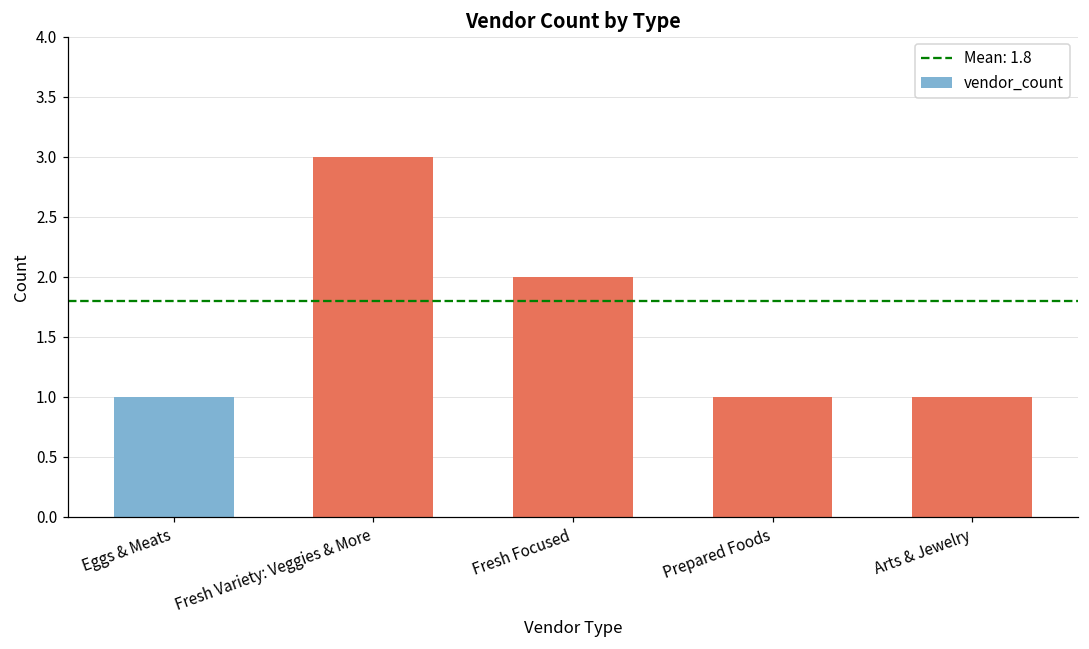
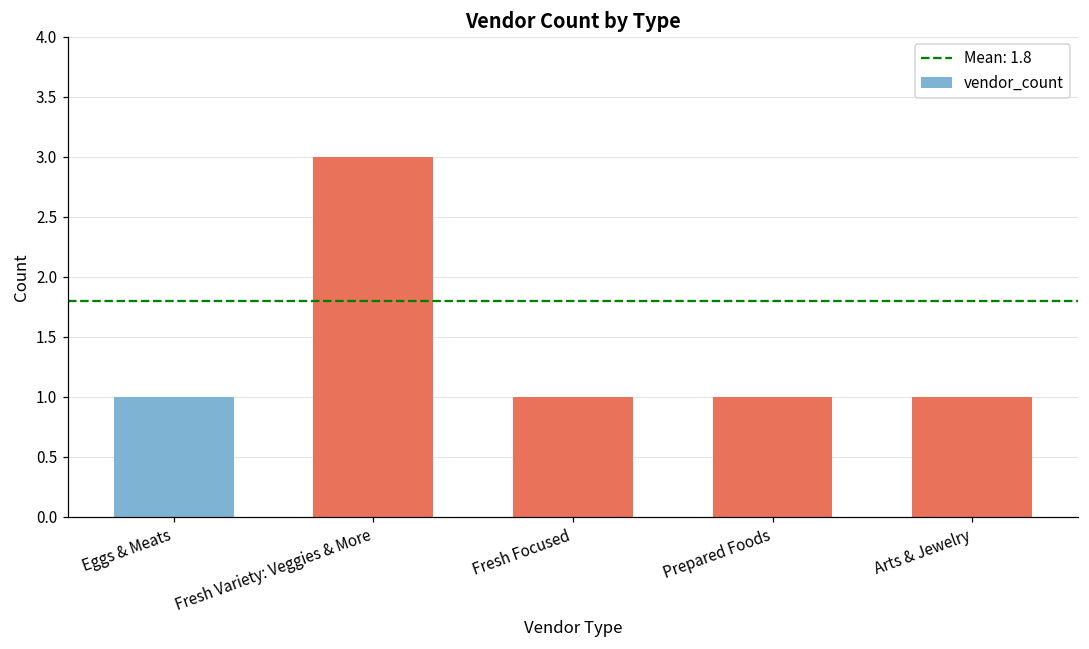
Fresh Focused: 2 -> 1
